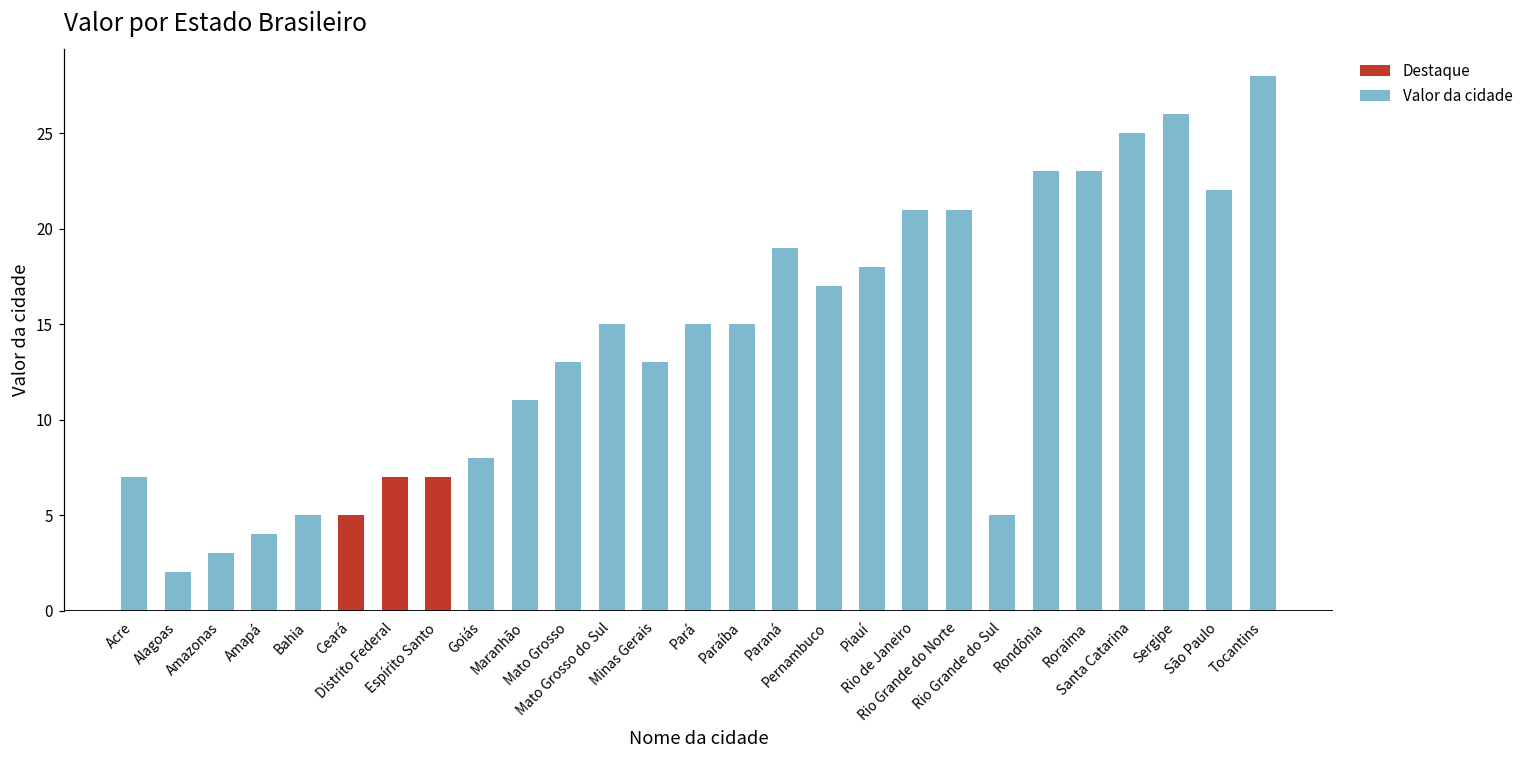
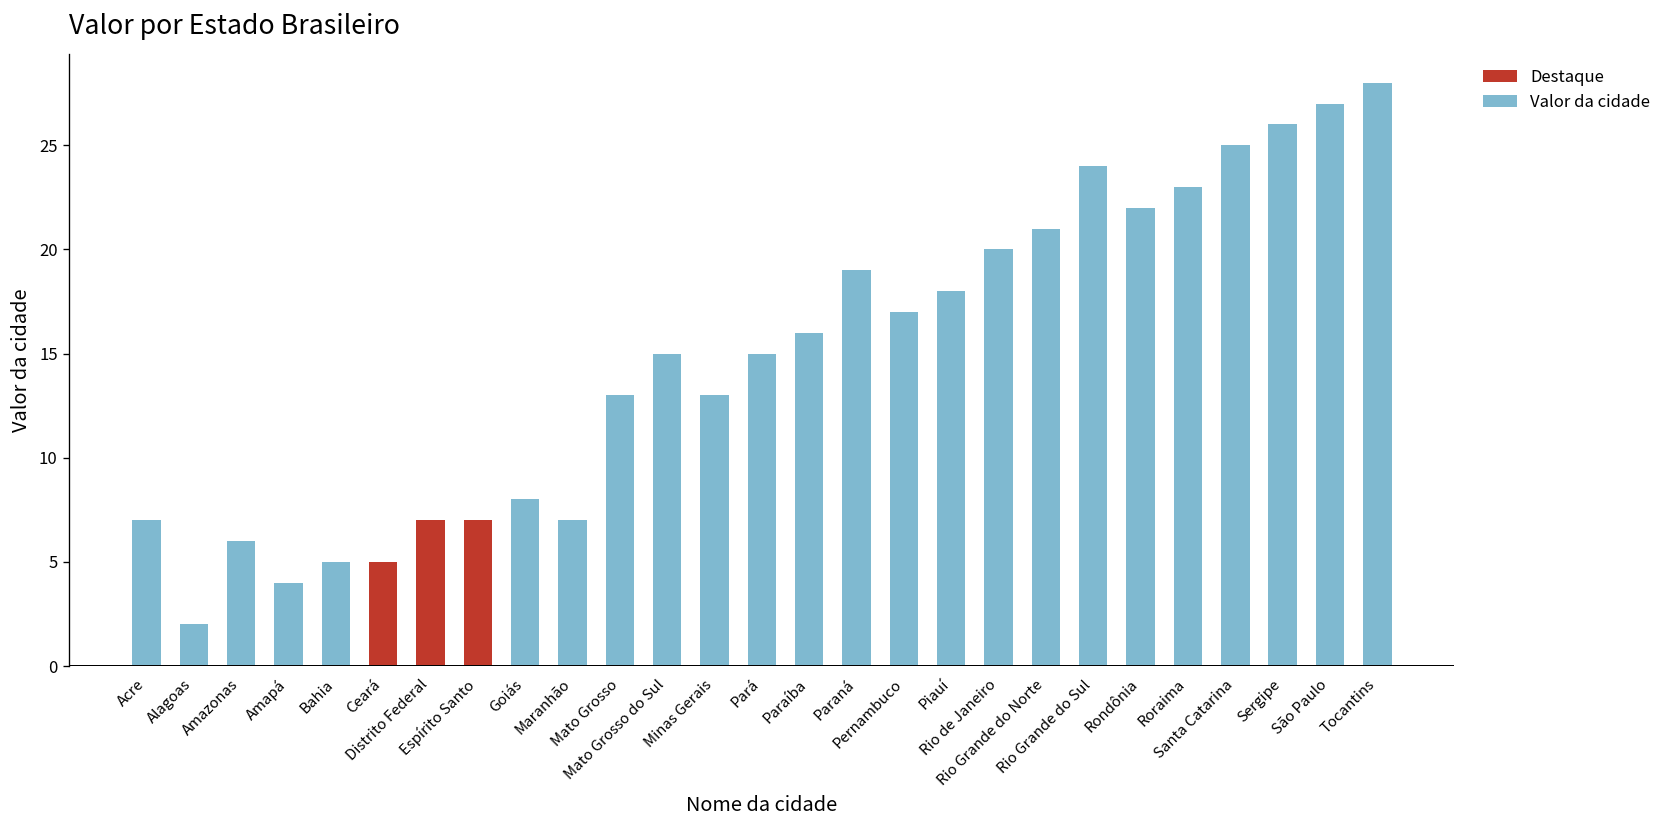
Amazonas: 3 -> 6
Maranhão: 11 -> 7
Paraíba: 15 -> 16
Rio de Janeiro: 21 -> 20
Rio Grande do Sul: 5 -> 24
Rondônia: 23 -> 22
São Paulo: 22 -> 27
